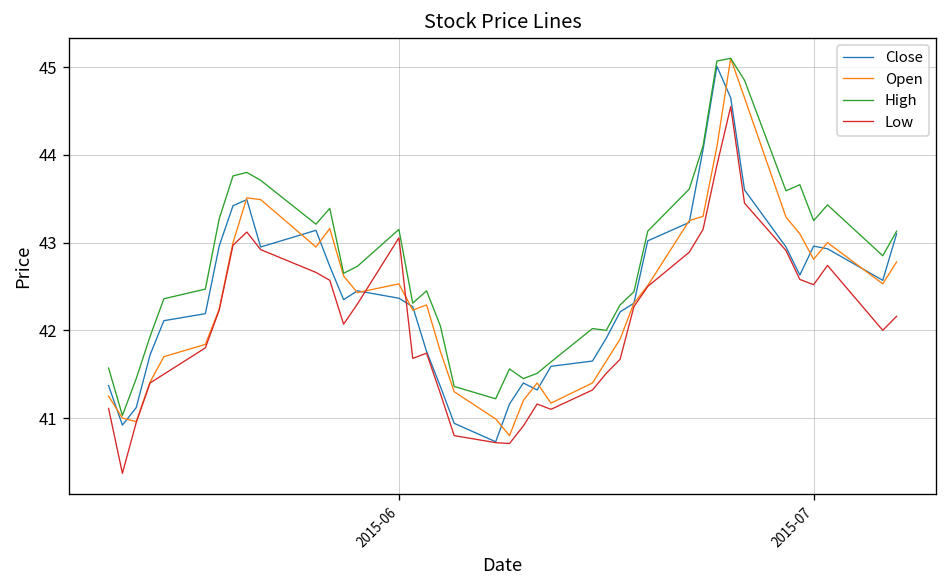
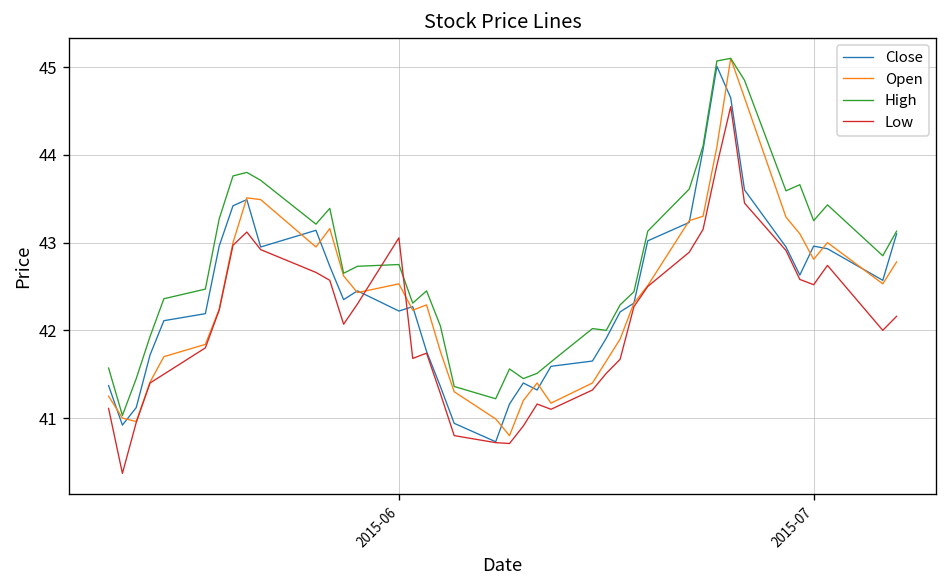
Close, 2015-06: 42.4 -> 42.2
High, 2015-06: 43.2 -> 42.8
